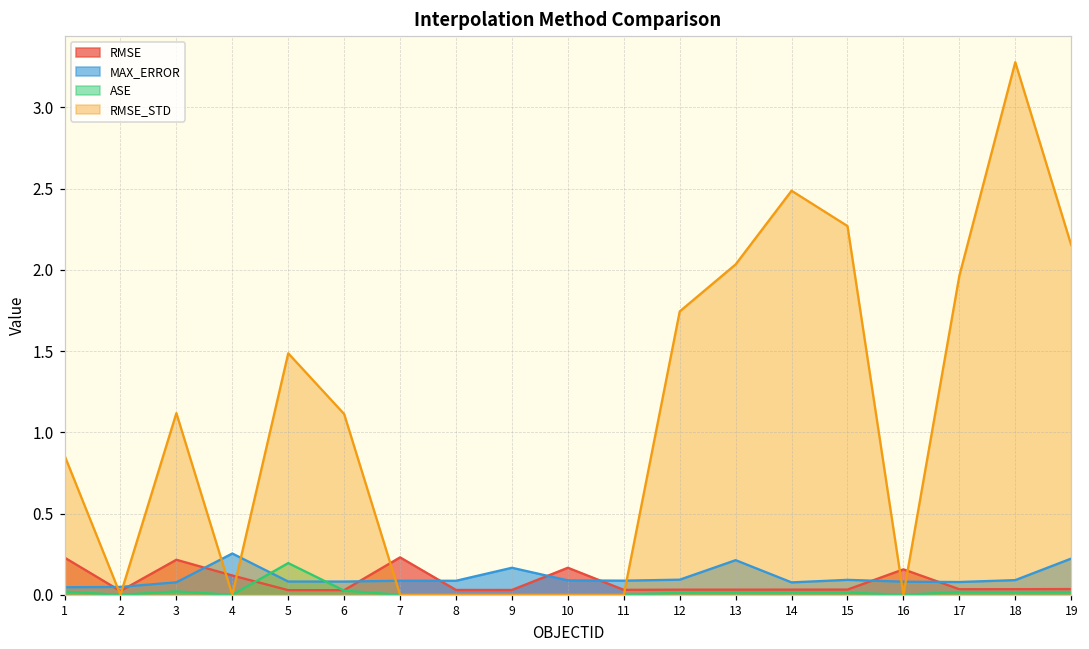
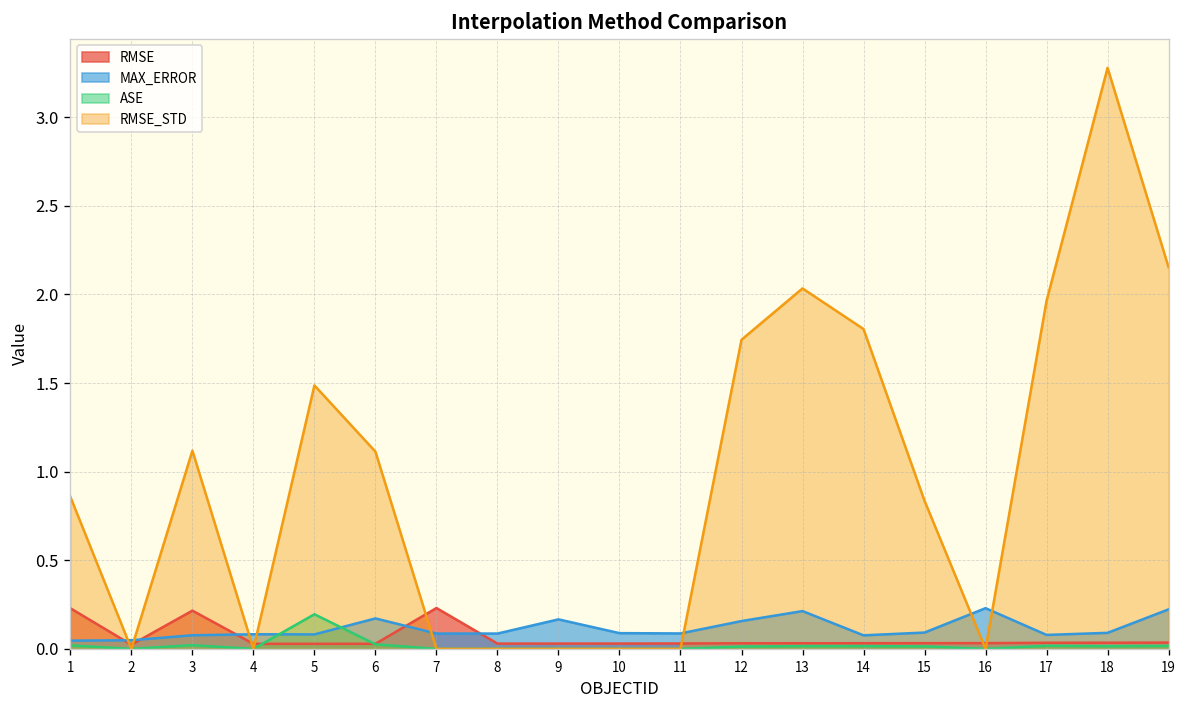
RMSE, 4: 0.12 -> 0.03
MAX_ERROR, 4: 0.25 -> 0.08
MAX_ERROR, 6: 0.08 -> 0.17
RMSE, 10: 0.17 -> 0.03
MAX_ERROR, 12: 0.09 -> 0.16
RMSE_STD, 14: 2.49 -> 1.80
RMSE_STD, 15: 2.27 -> 0.84
RMSE, 16: 0.16 -> 0.03
MAX_ERROR, 16: 0.08 -> 0.23
